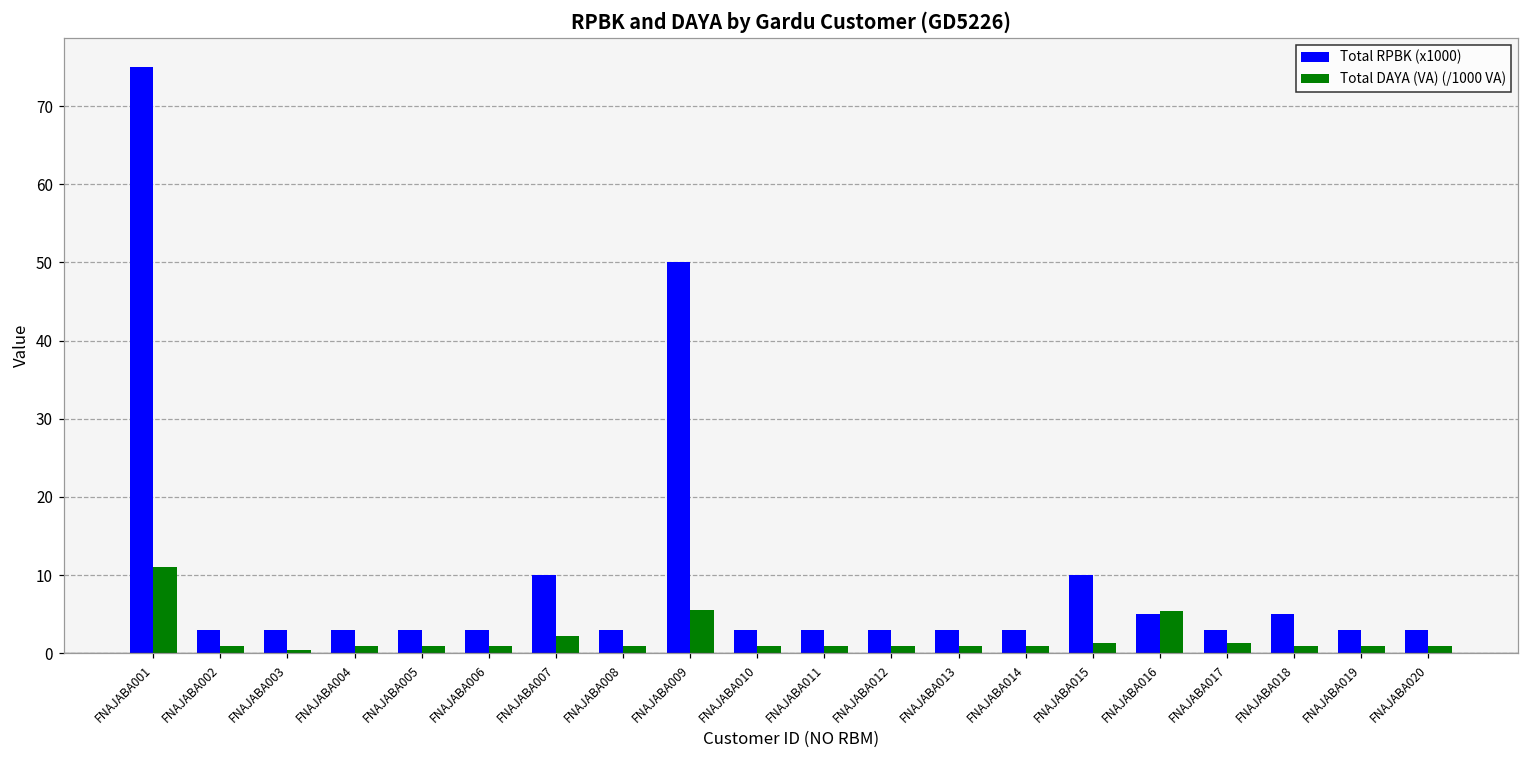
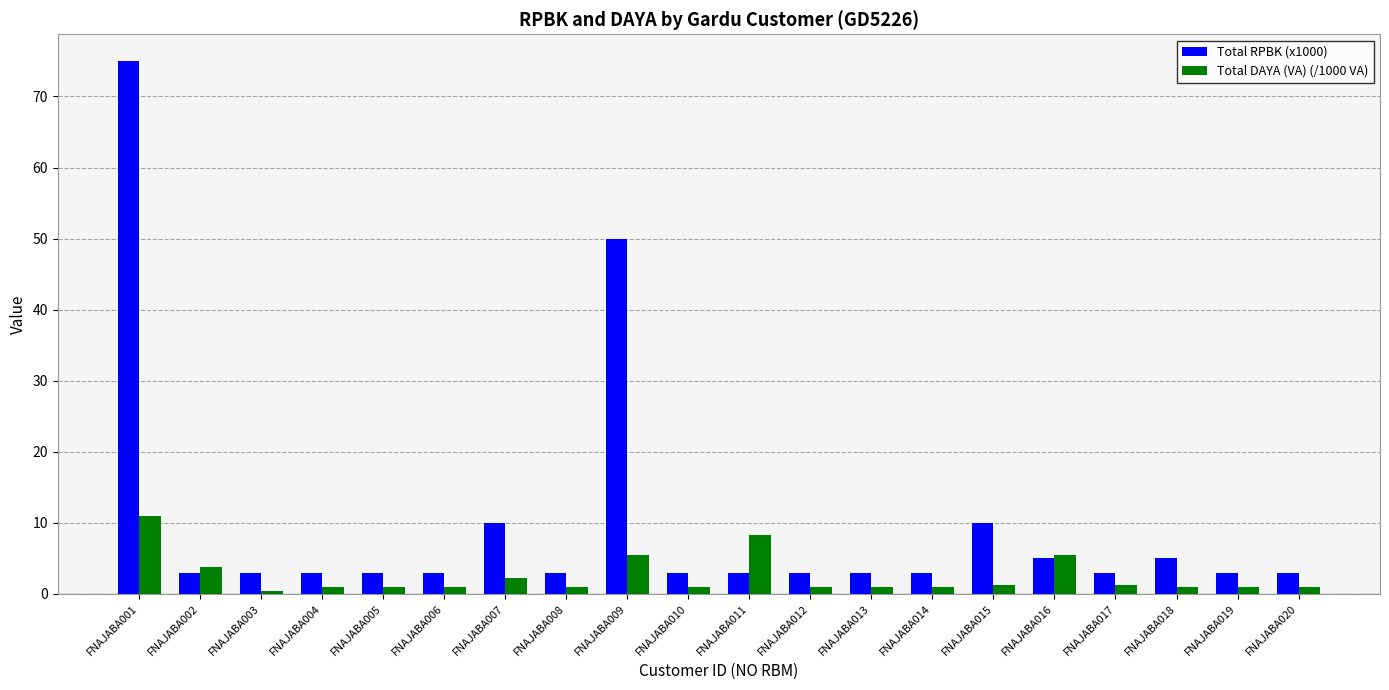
Total DAYA (VA) (/1000 VA), FNAJABA002: 1 -> 4
Total DAYA (VA) (/1000 VA), FNAJABA011: 1 -> 8
